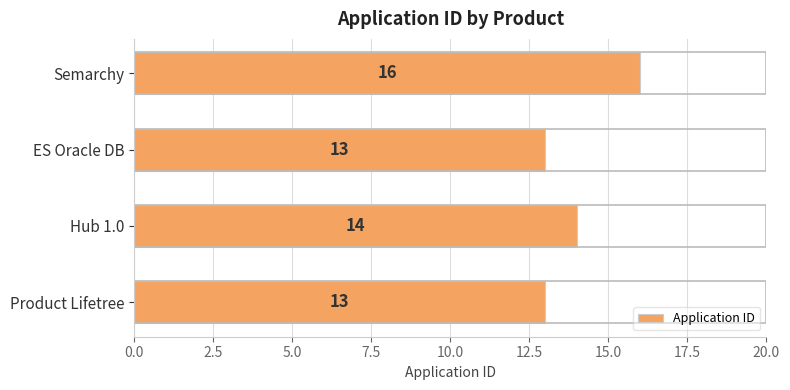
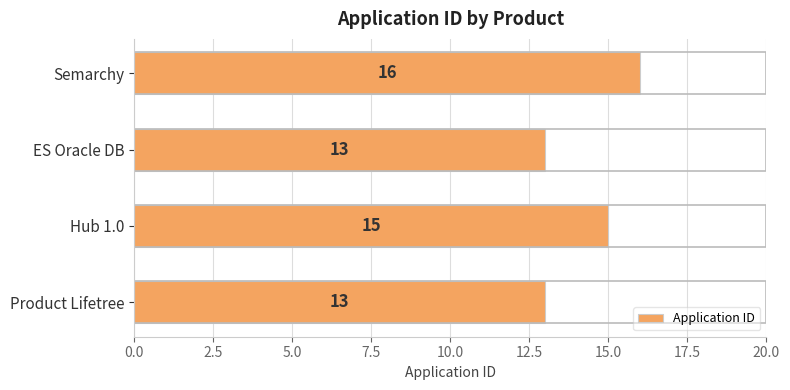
Hub 1.0: 14 -> 15
